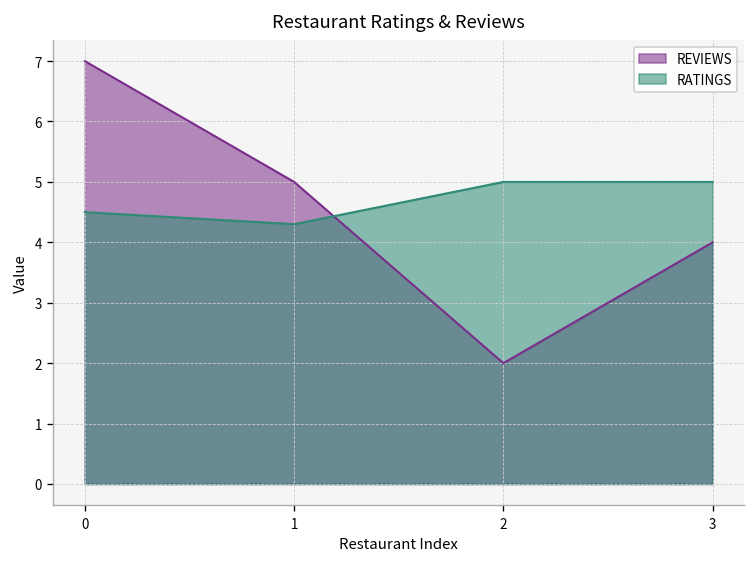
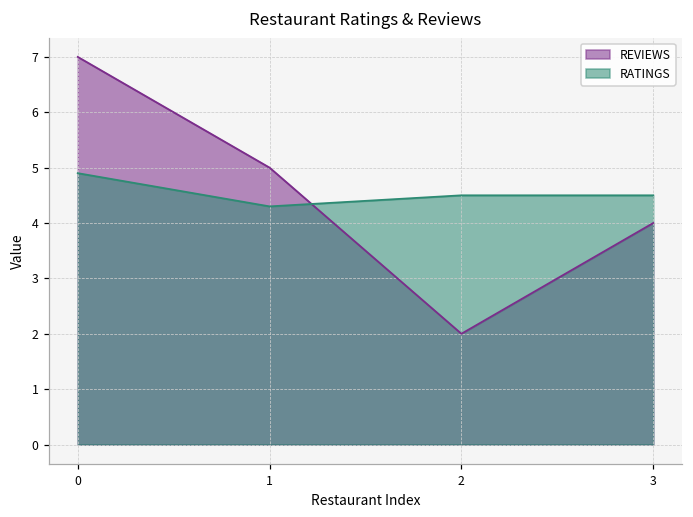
RATINGS, 0: 4.5 -> 4.9
RATINGS, 2: 5.0 -> 4.5
RATINGS, 3: 5.0 -> 4.5
